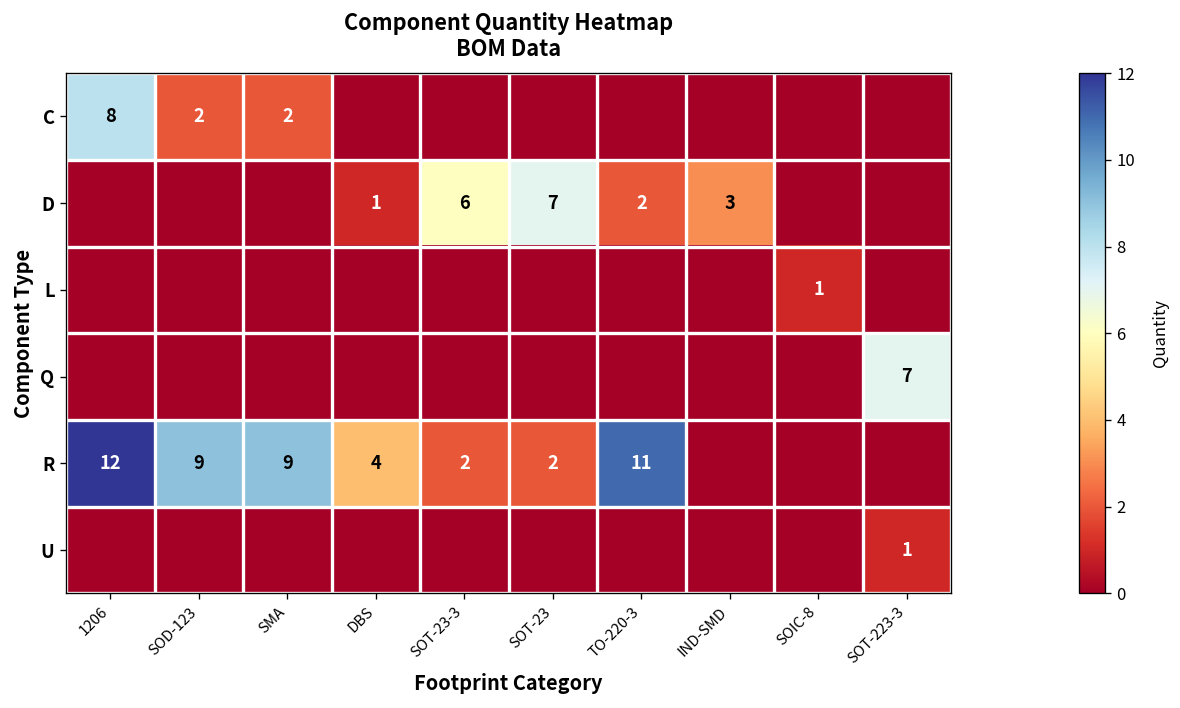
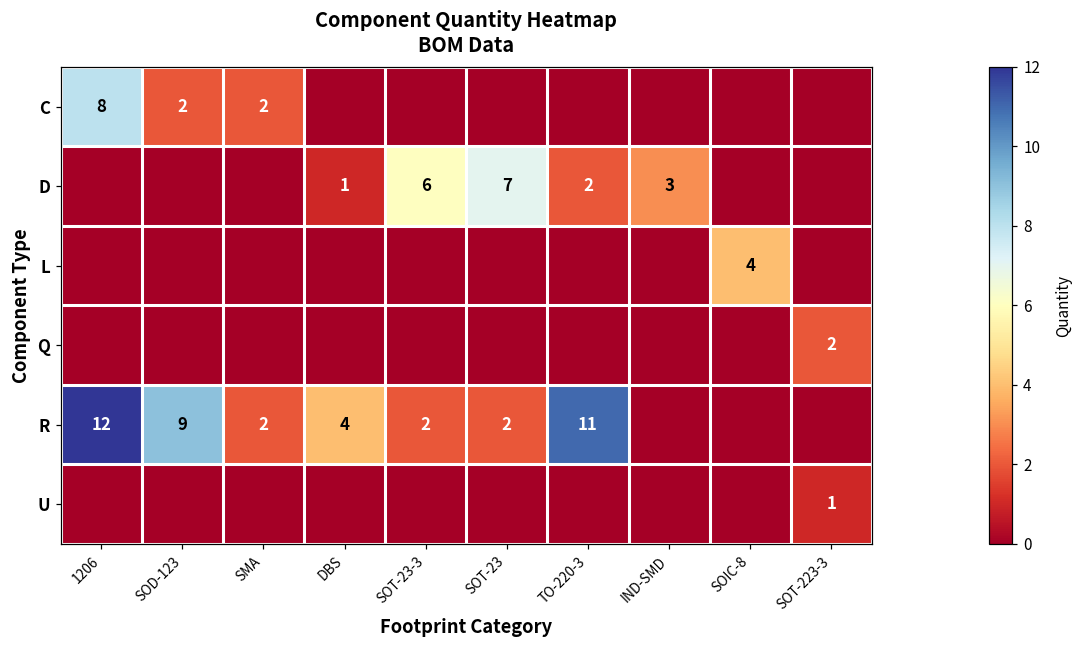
L, SOIC-8: 1 -> 4
Q, SOT-223-3: 7 -> 2
R, SMA: 9 -> 2
